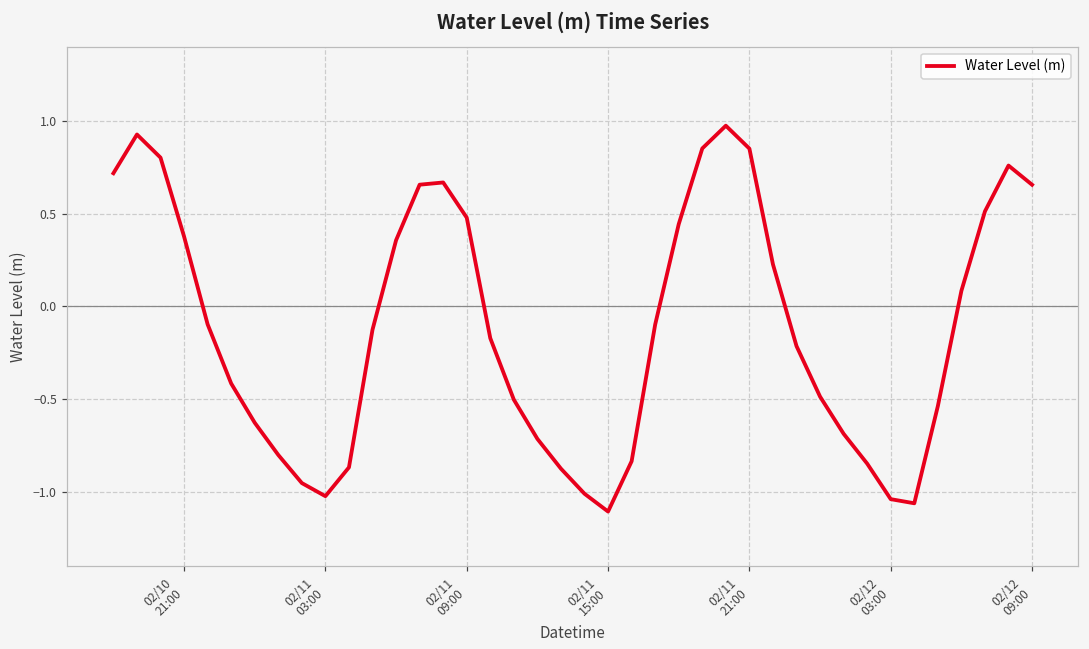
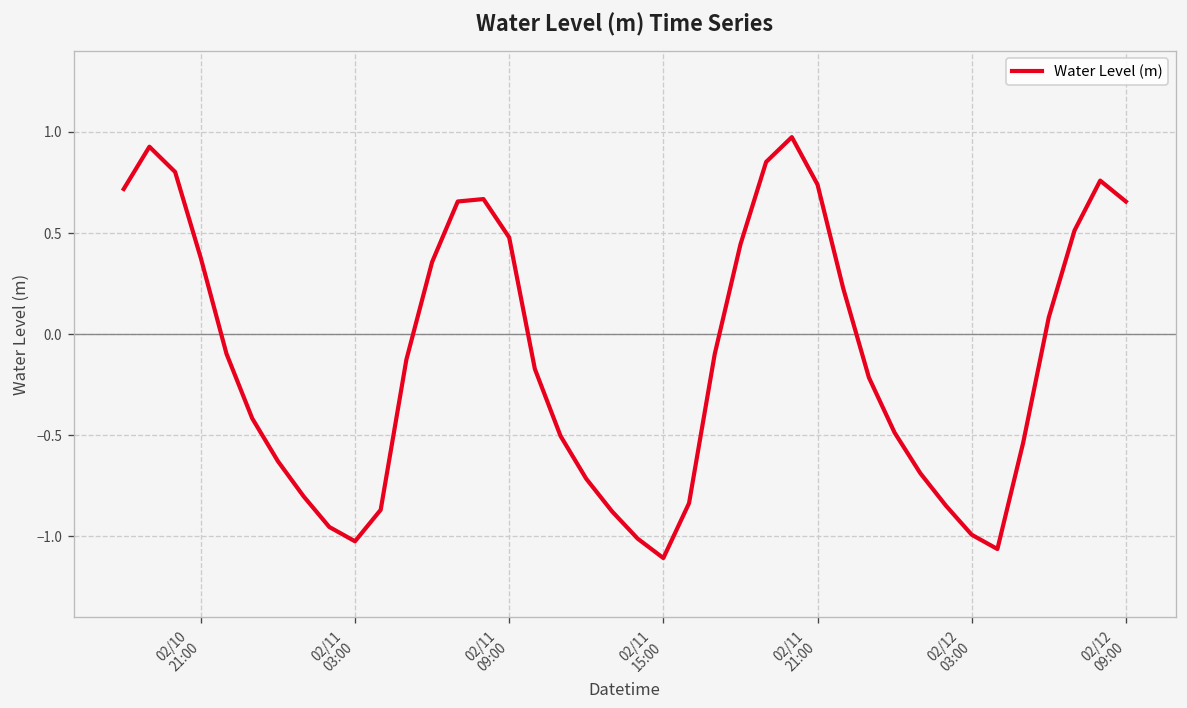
02/11 21:00: 0.85 -> 0.74
02/12 03:00: -1.04 -> -0.99
